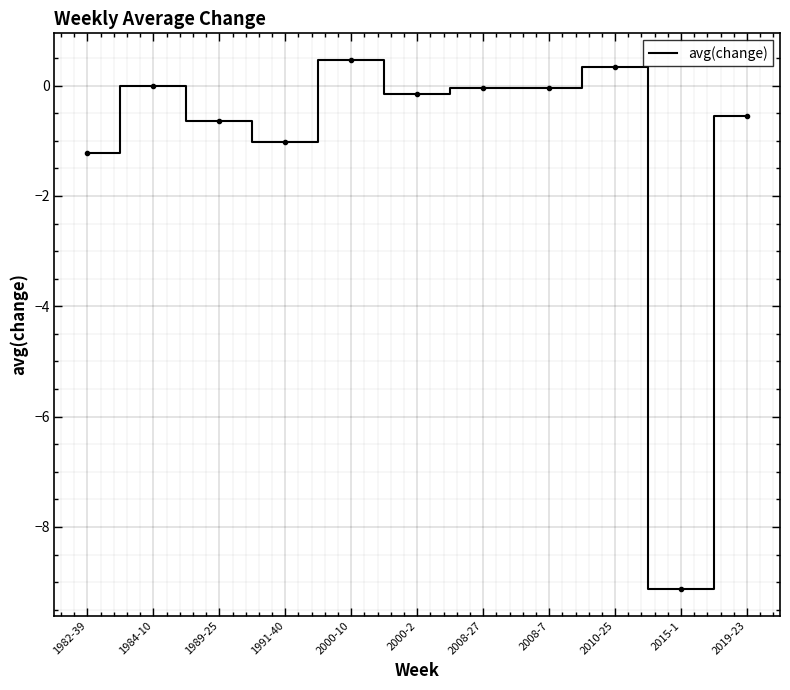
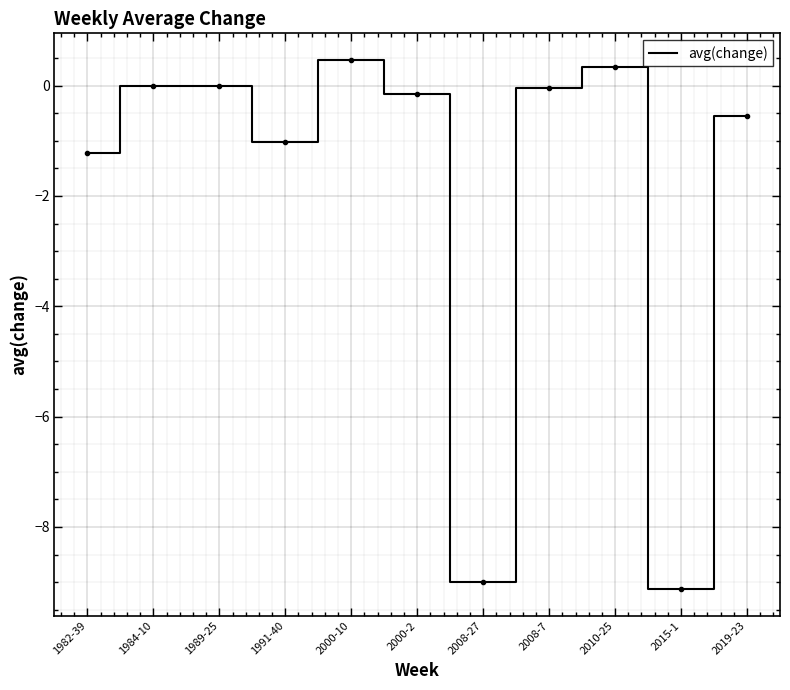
1989-25: -0.6 -> 0.0
2008-27: 0.0 -> -9.0
